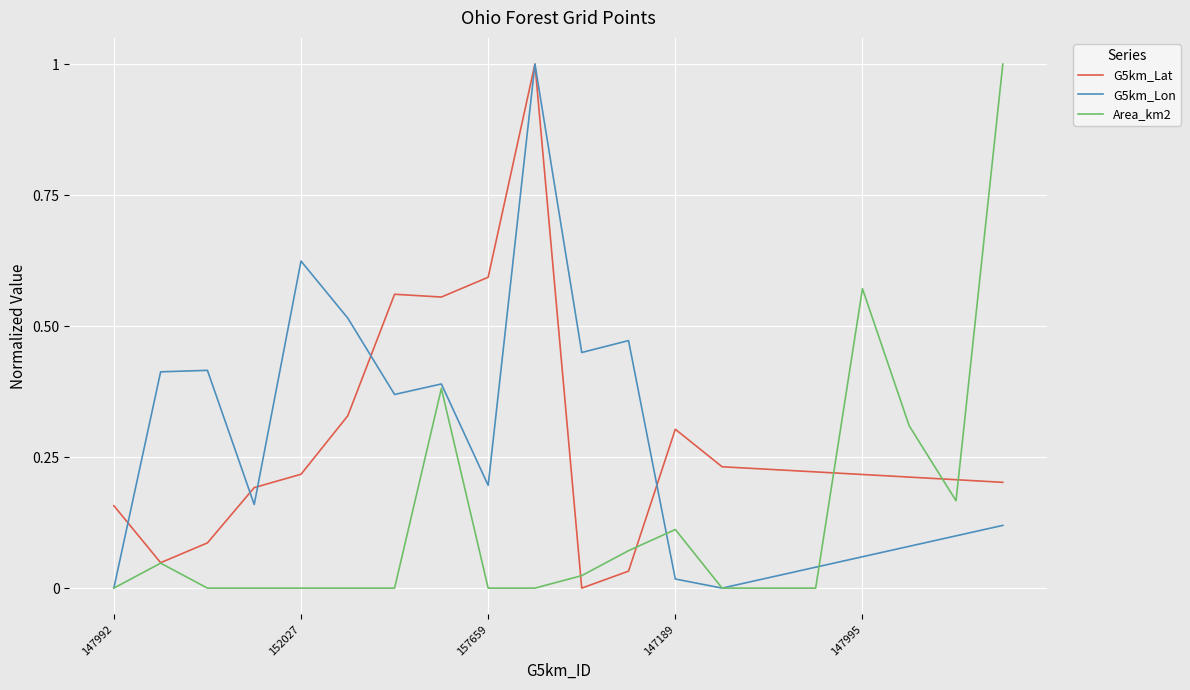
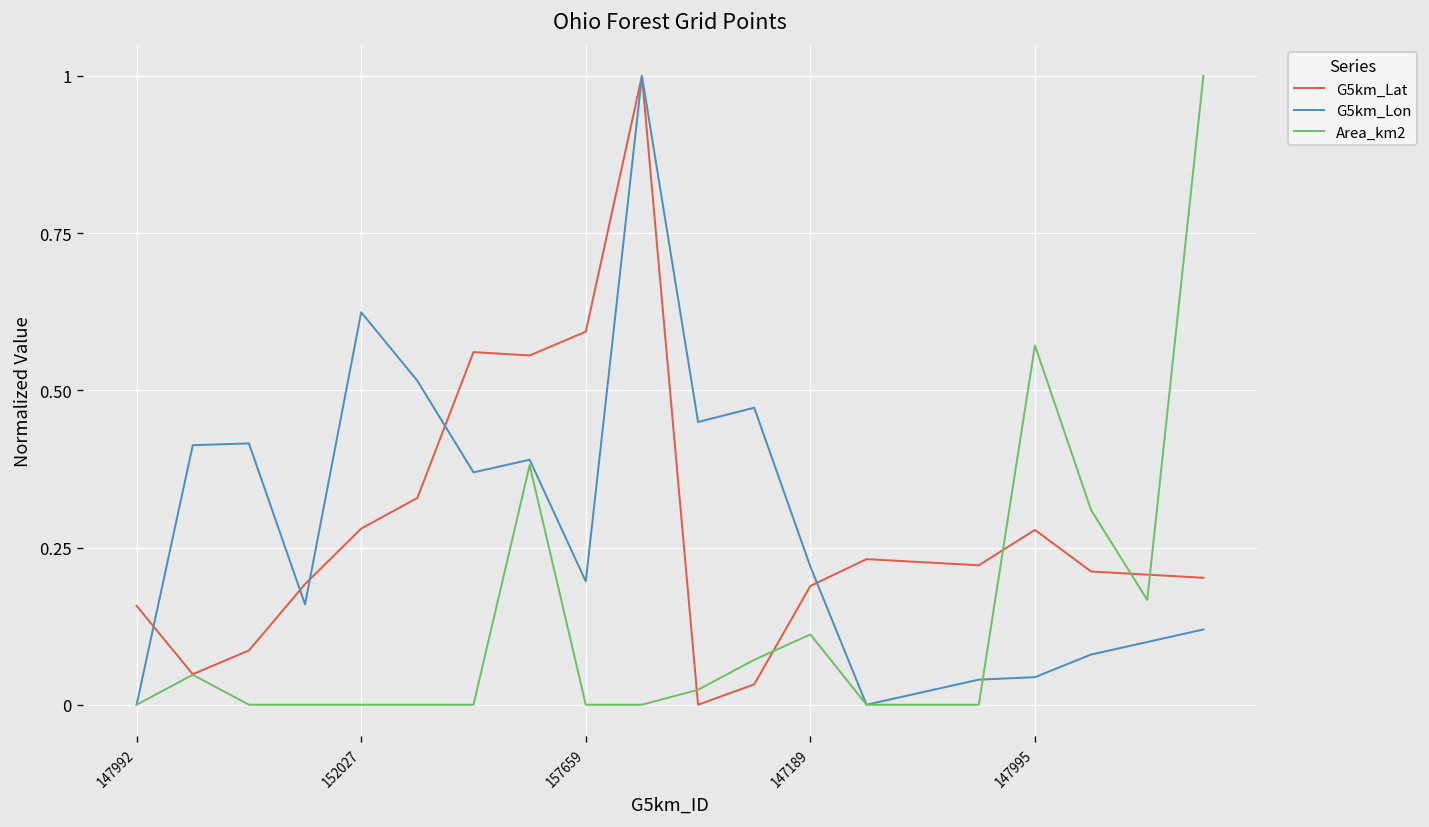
G5km_Lat, 152027: 0.22 -> 0.28
G5km_Lat, 147189: 0.30 -> 0.19
G5km_Lon, 147189: 0.02 -> 0.22
G5km_Lat, 147995: 0.22 -> 0.28
G5km_Lon, 147995: 0.06 -> 0.04
